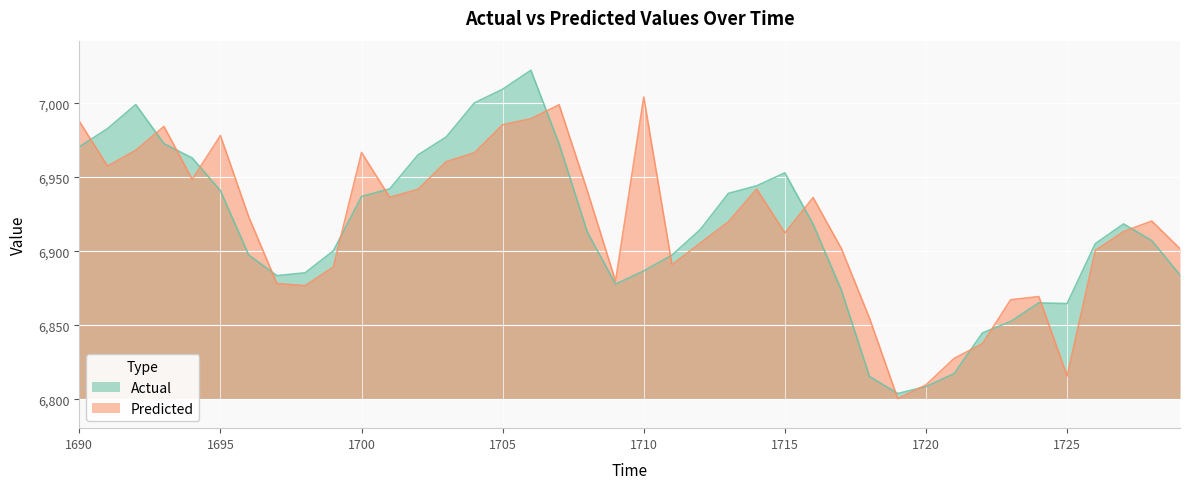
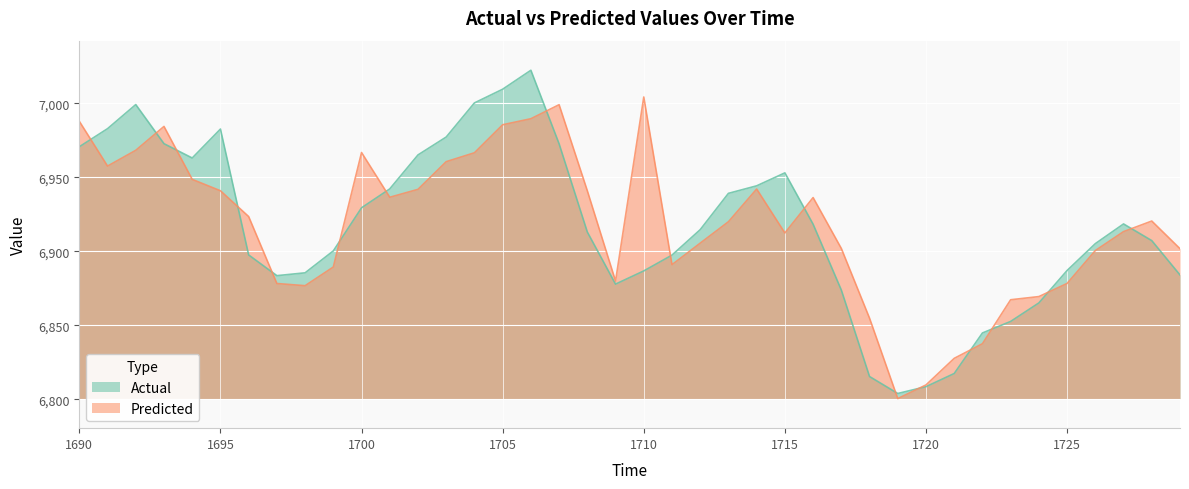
Actual, 1695: 6,941 -> 6,983
Predicted, 1695: 6,978 -> 6,941
Actual, 1700: 6,937 -> 6,929
Actual, 1725: 6,865 -> 6,887
Predicted, 1725: 6,816 -> 6,878
